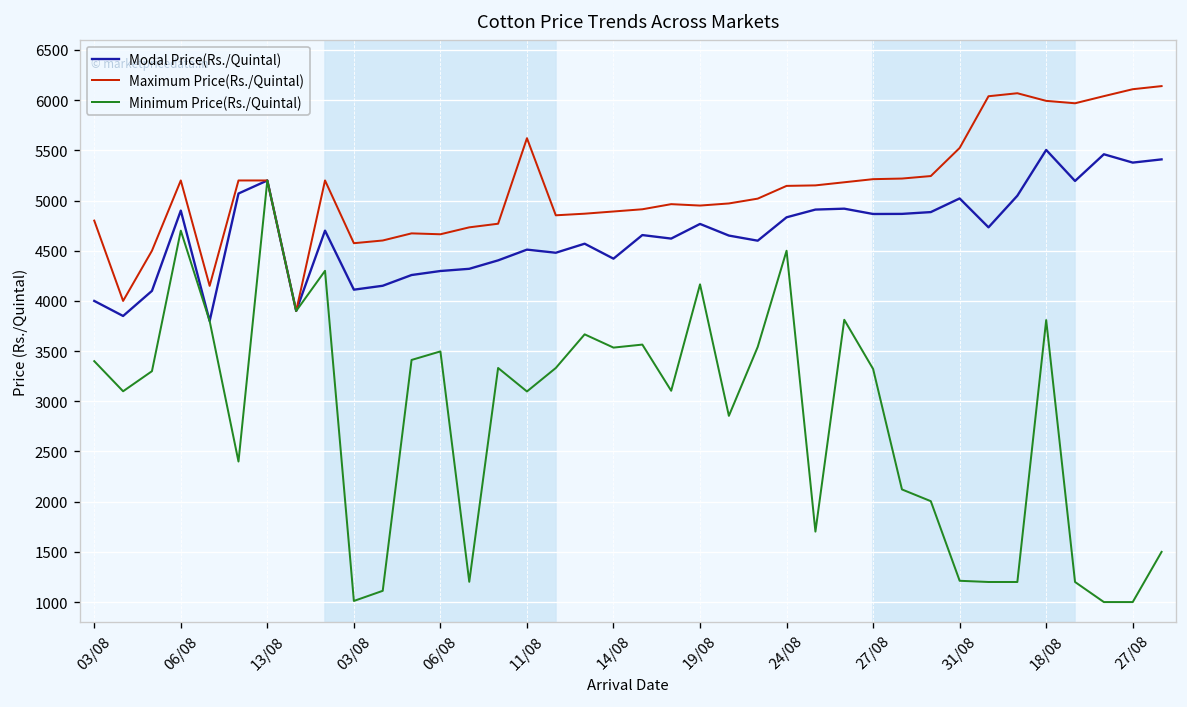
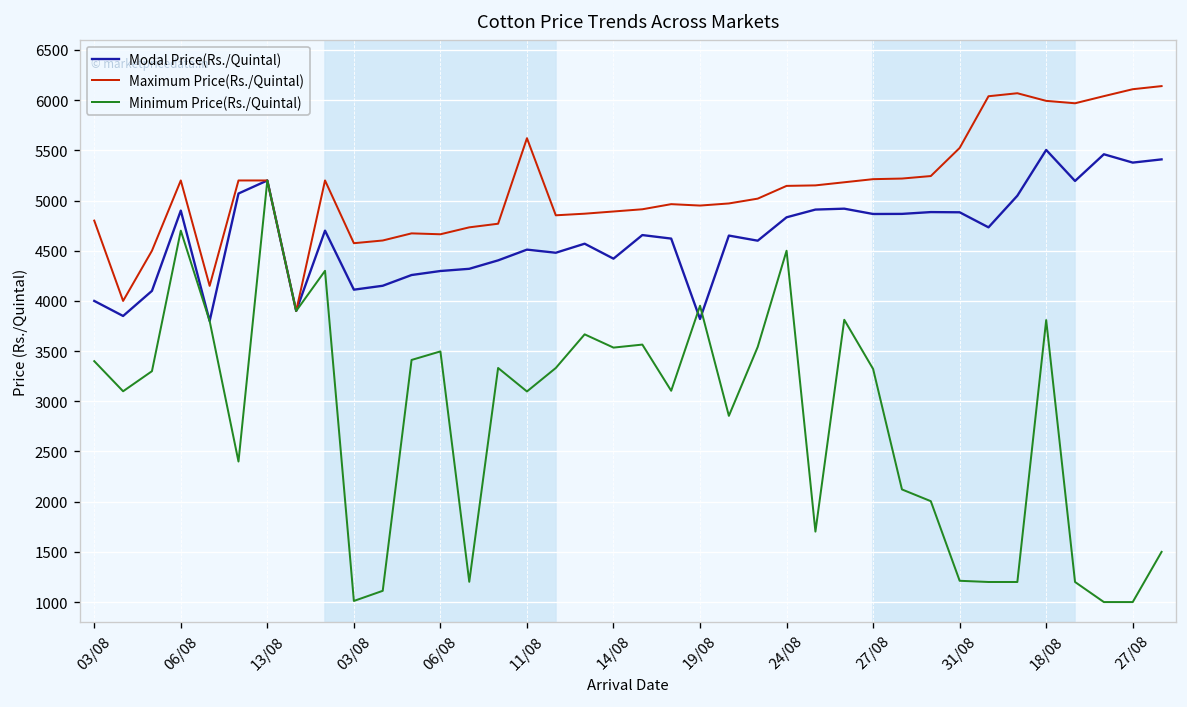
Modal Price(Rs./Quintal), 19/08: 4800 -> 3800
Minimum Price(Rs./Quintal), 19/08: 4200 -> 4000
Modal Price(Rs./Quintal), 31/08: 5000 -> 4900
